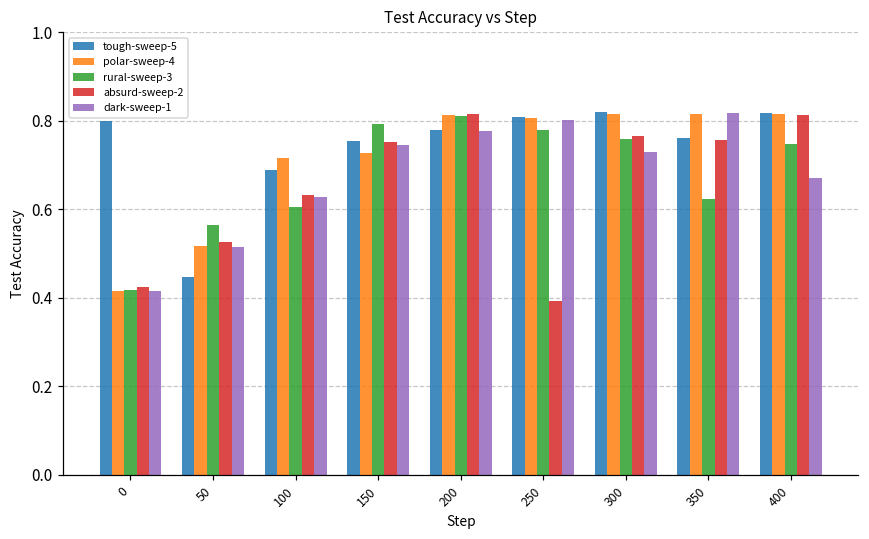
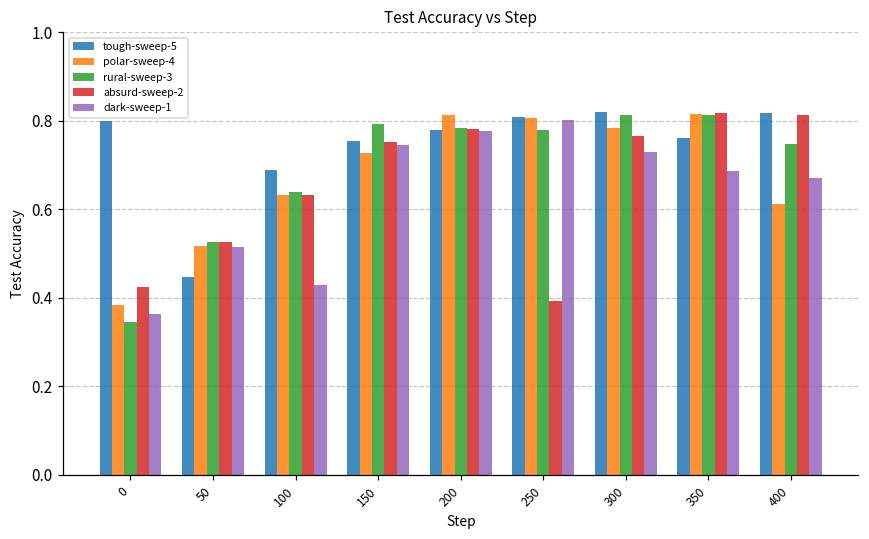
polar-sweep-4, 0: 0.42 -> 0.38
rural-sweep-3, 0: 0.42 -> 0.34
dark-sweep-1, 0: 0.41 -> 0.36
rural-sweep-3, 50: 0.56 -> 0.53
polar-sweep-4, 100: 0.72 -> 0.63
rural-sweep-3, 100: 0.61 -> 0.64
dark-sweep-1, 100: 0.63 -> 0.43
rural-sweep-3, 200: 0.81 -> 0.78
absurd-sweep-2, 200: 0.82 -> 0.78
polar-sweep-4, 300: 0.82 -> 0.78
rural-sweep-3, 300: 0.76 -> 0.81
rural-sweep-3, 350: 0.62 -> 0.81
absurd-sweep-2, 350: 0.76 -> 0.82
dark-sweep-1, 350: 0.82 -> 0.69
polar-sweep-4, 400: 0.82 -> 0.61
